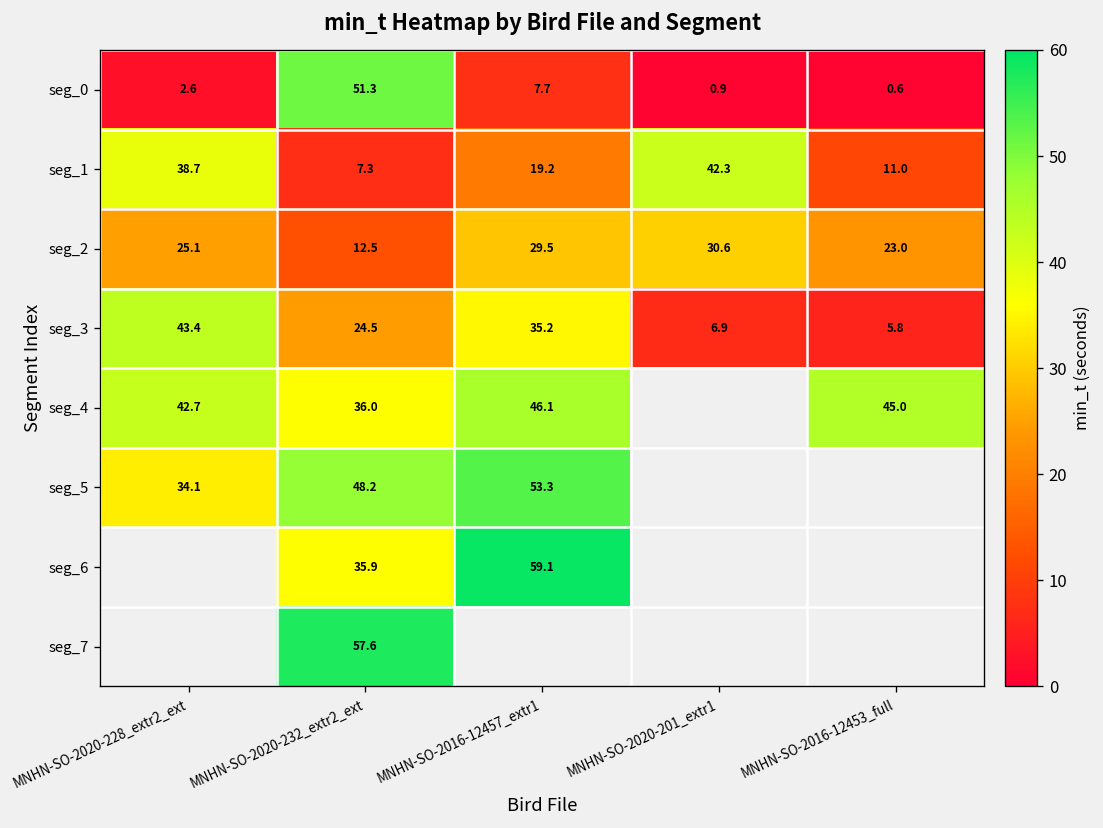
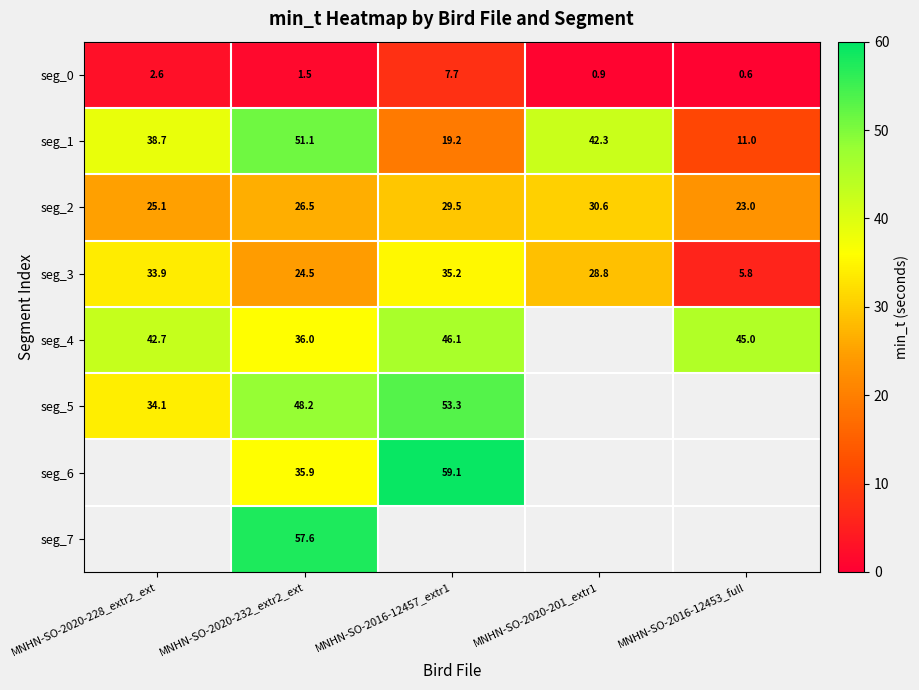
seg_0, MNHN-SO-2020-232_extr2_ext: 51.3 -> 1.5
seg_1, MNHN-SO-2020-232_extr2_ext: 7.3 -> 51.1
seg_2, MNHN-SO-2020-232_extr2_ext: 12.5 -> 26.5
seg_3, MNHN-SO-2020-228_extr2_ext: 43.4 -> 33.9
seg_3, MNHN-SO-2020-201_extr1: 6.9 -> 28.8
